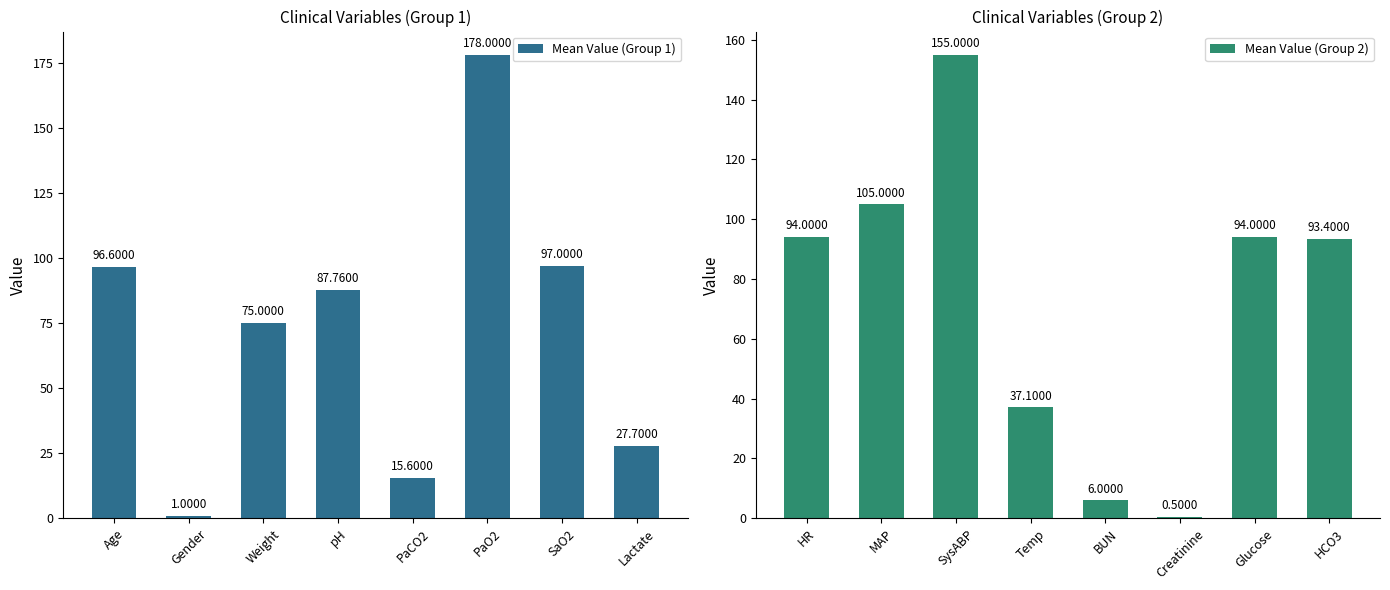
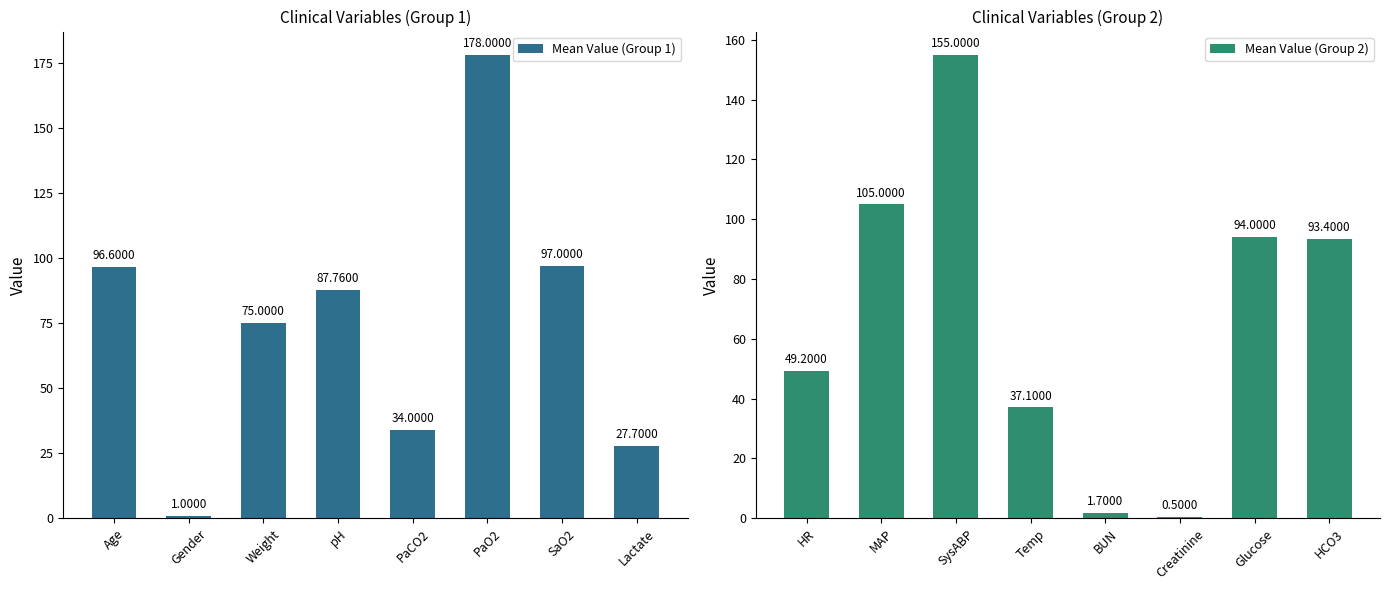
Clinical Variables (Group 1), PaCO2: 15.6000 -> 34.0000
Clinical Variables (Group 2), HR: 94.0000 -> 49.2000
Clinical Variables (Group 2), BUN: 6.0000 -> 1.7000
